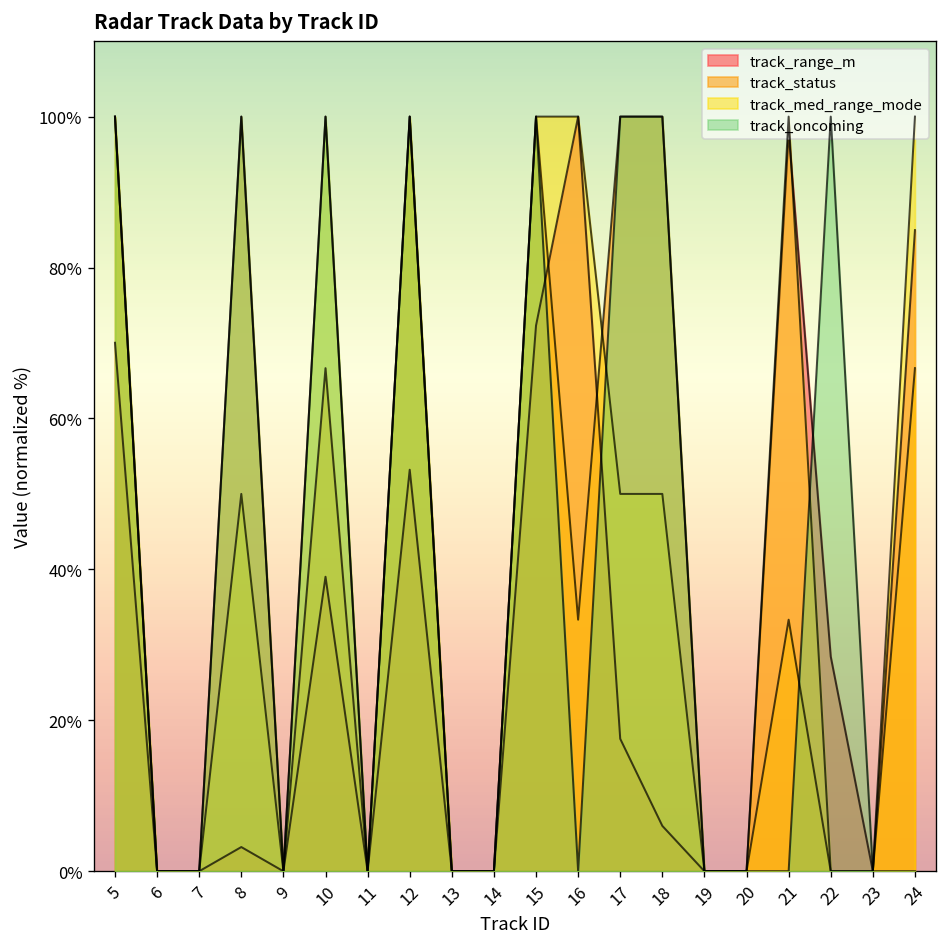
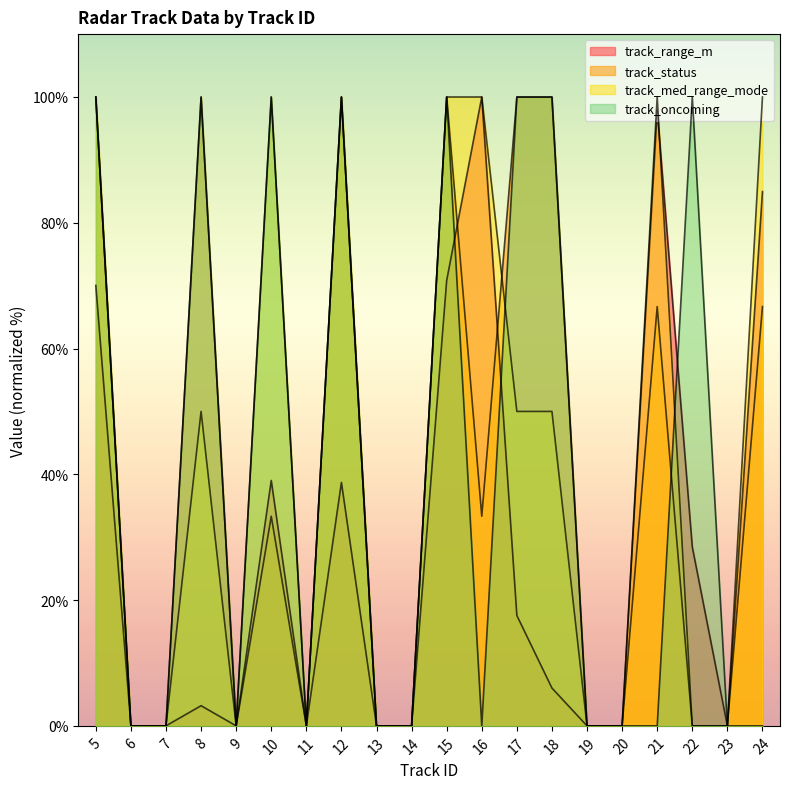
track_status, 10: 67% -> 33%
track_range_m, 12: 53% -> 39%
track_range_m, 15: 72% -> 71%
track_status, 21: 33% -> 67%
